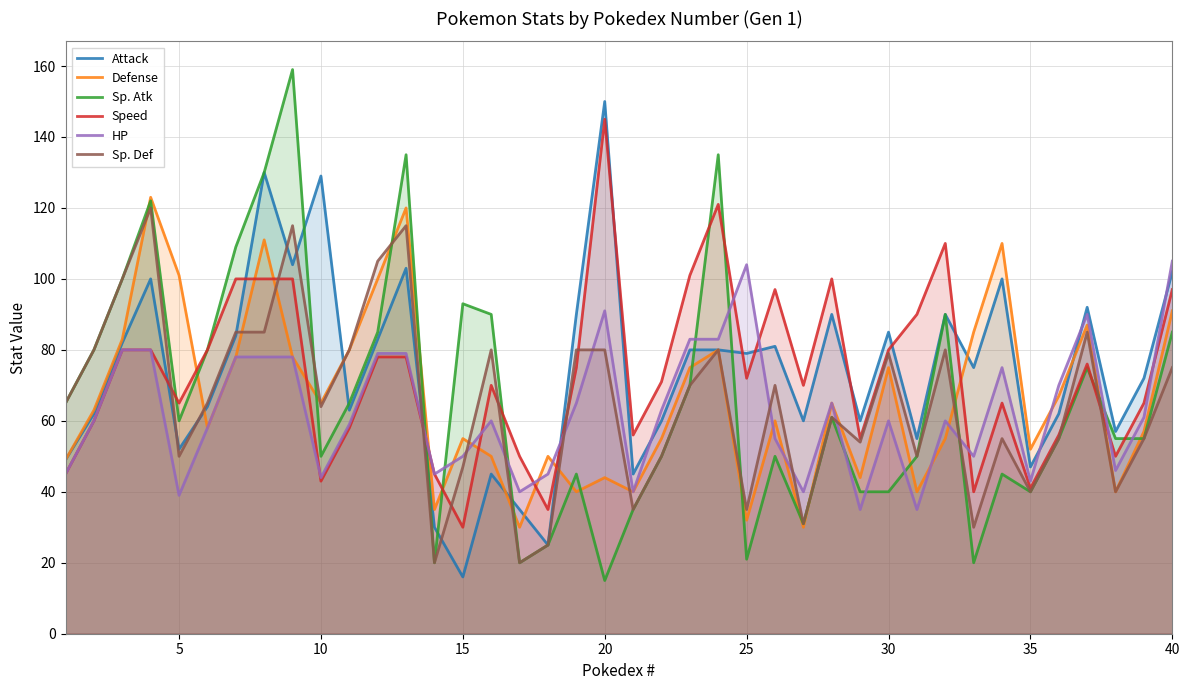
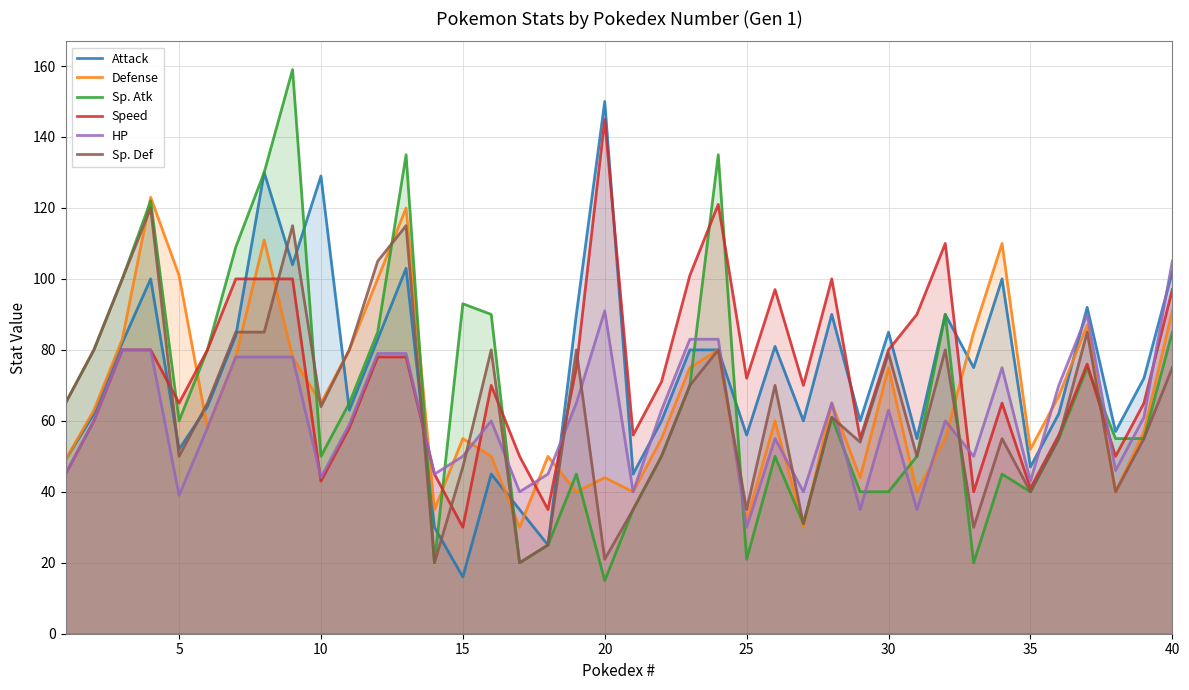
Sp. Def, 20: 80 -> 21
Attack, 25: 79 -> 56
HP, 25: 104 -> 30
HP, 30: 60 -> 63
